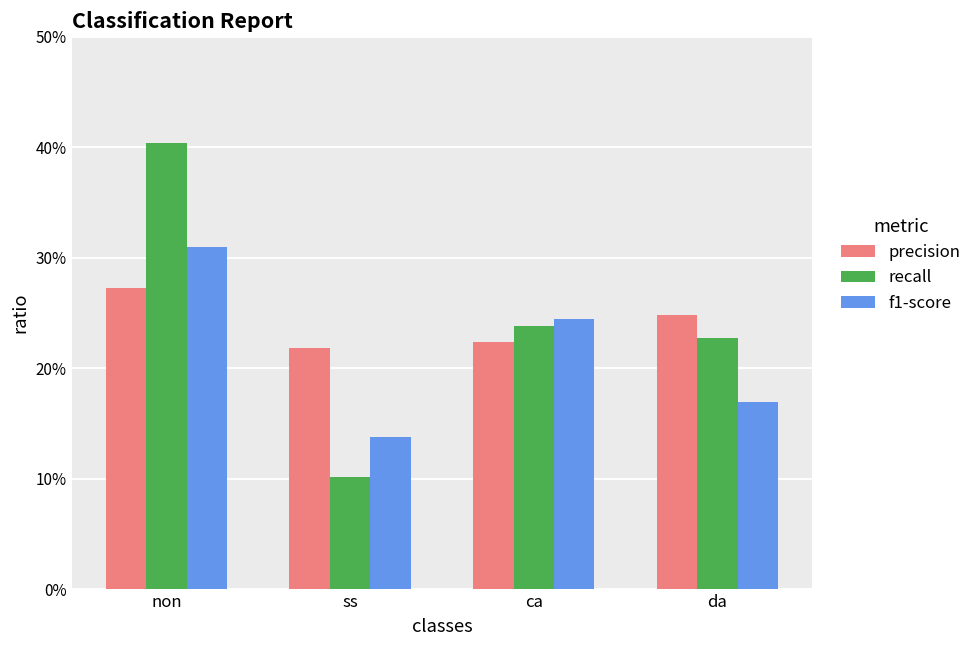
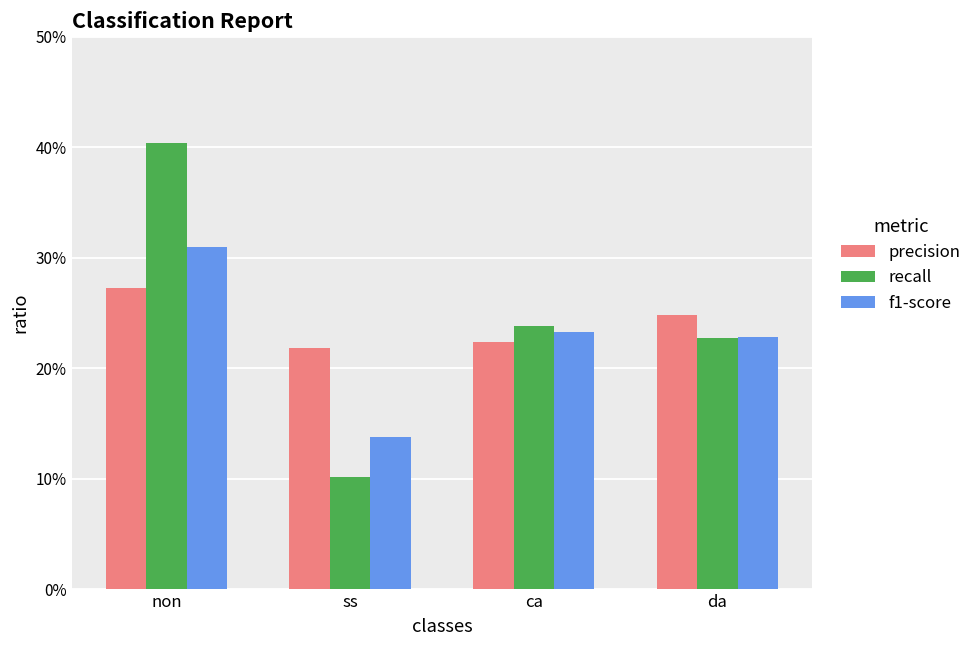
f1-score, ca: 24.4% -> 23.3%
f1-score, da: 16.9% -> 22.8%
